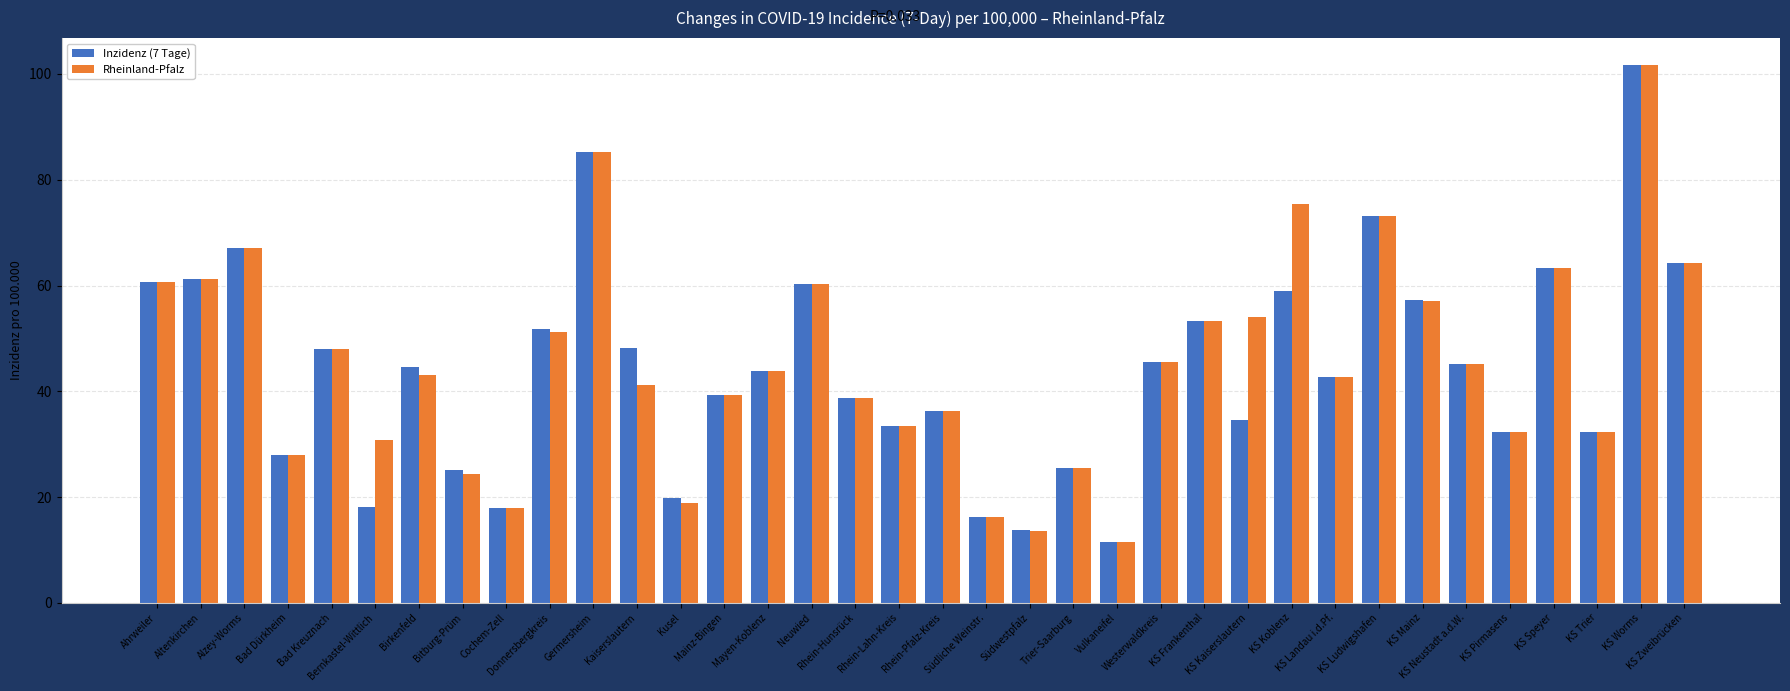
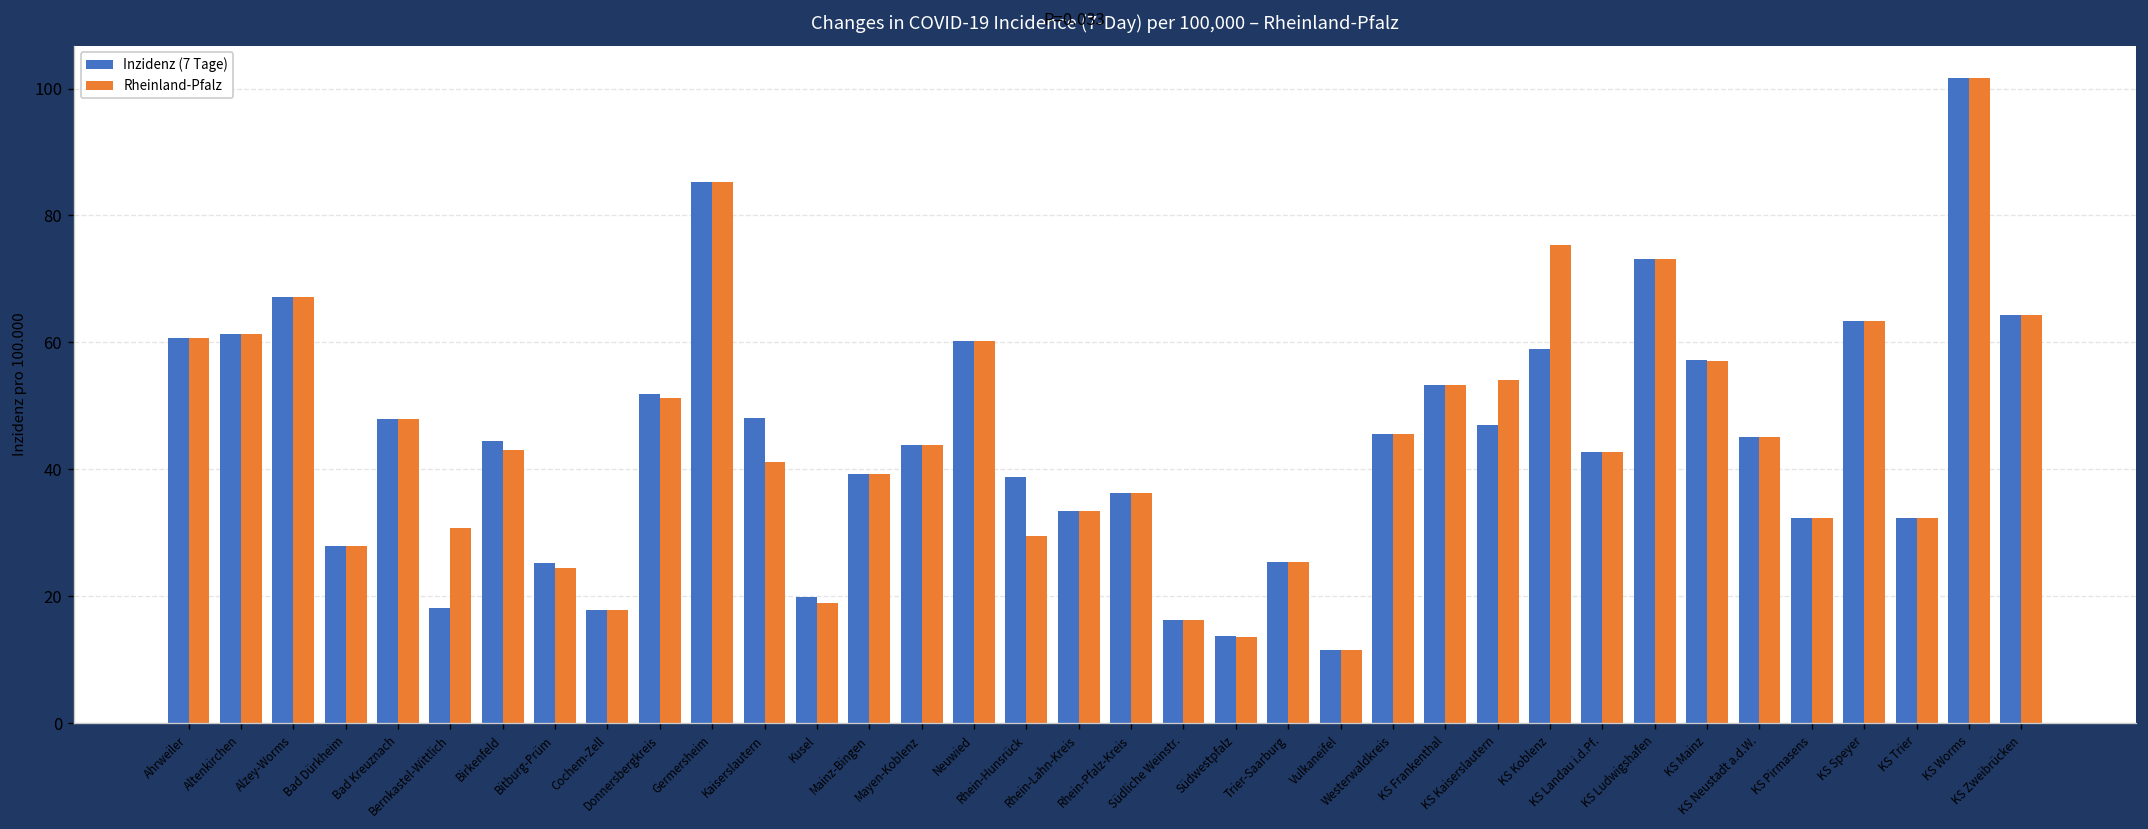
Rheinland-Pfalz, Rhein-Hunsrück: 39 -> 30
Inzidenz (7 Tage), KS Kaiserslautern: 35 -> 47
